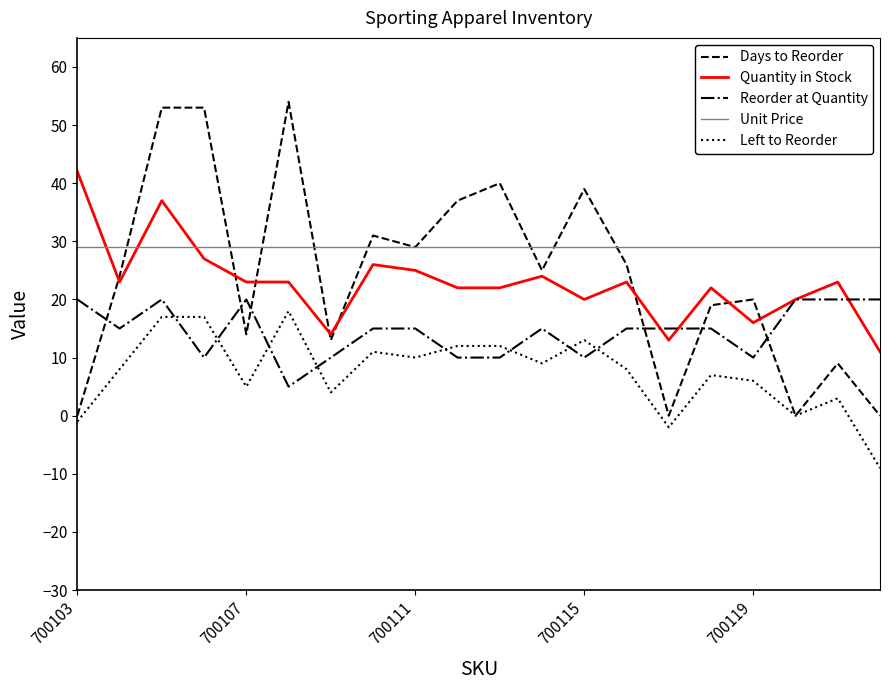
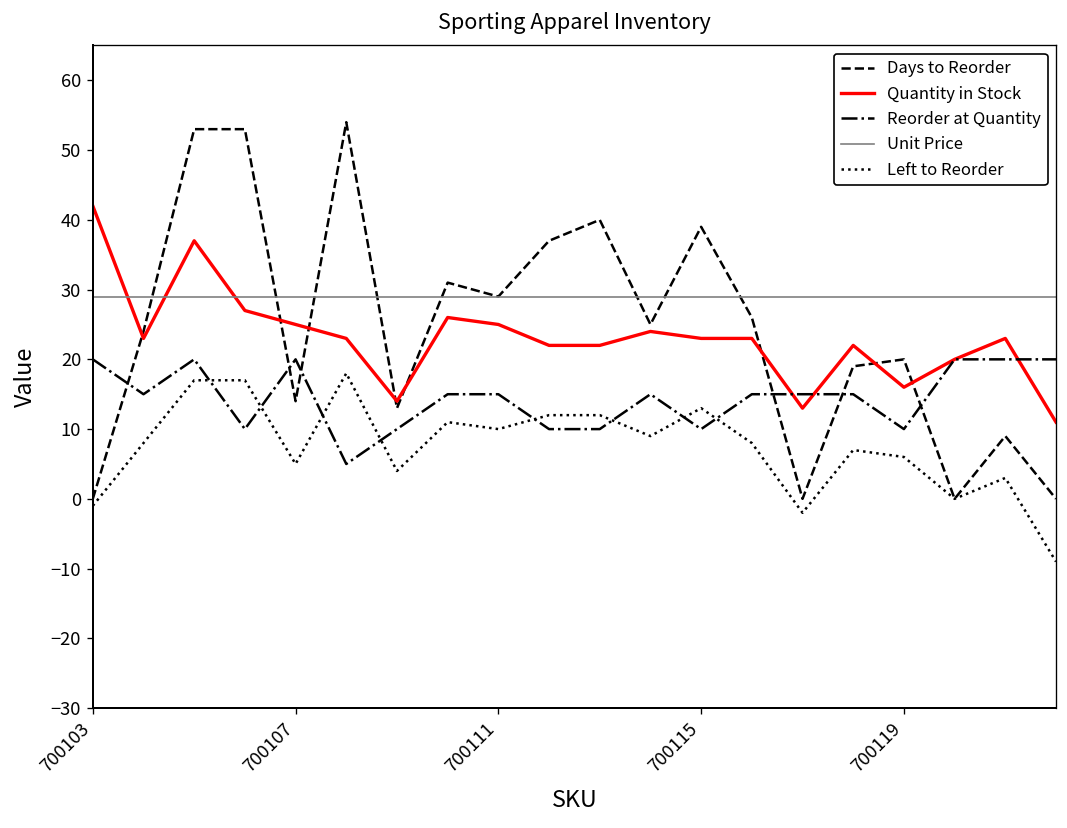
Quantity in Stock, 700107: 23 -> 25
Quantity in Stock, 700115: 20 -> 23
